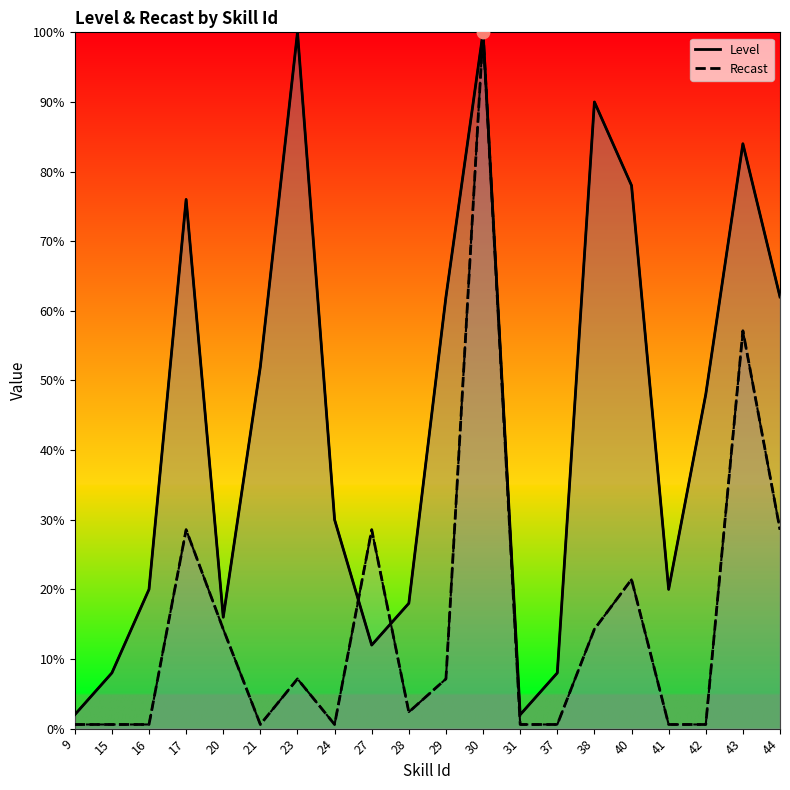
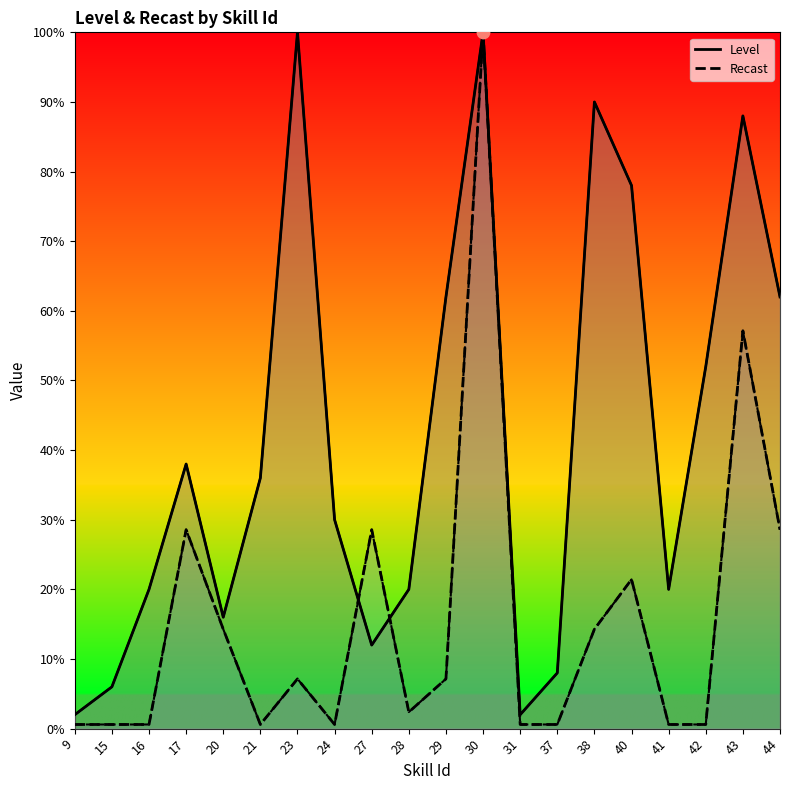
Level, 15: 8% -> 6%
Level, 17: 76% -> 38%
Level, 21: 52% -> 36%
Level, 28: 18% -> 20%
Level, 42: 48% -> 52%
Level, 43: 84% -> 88%
